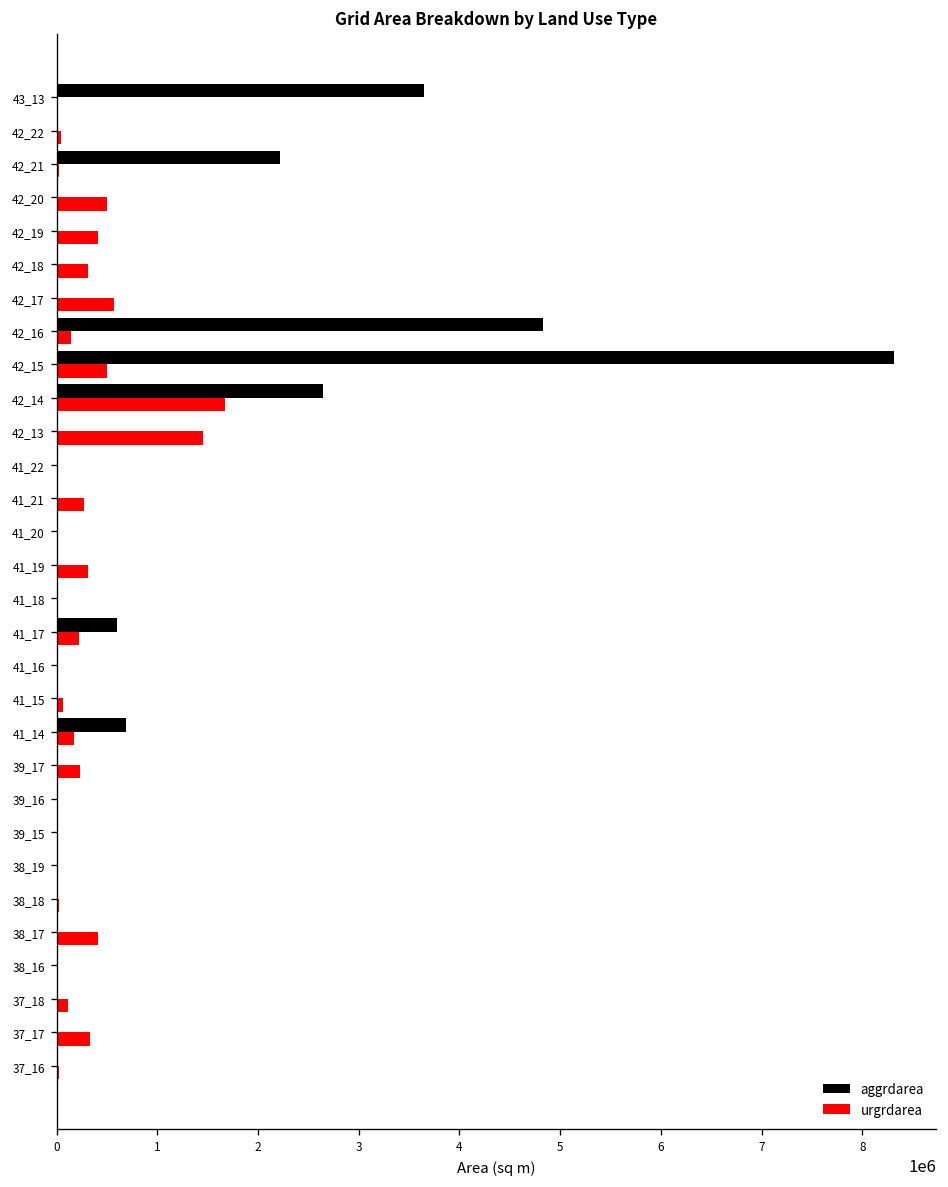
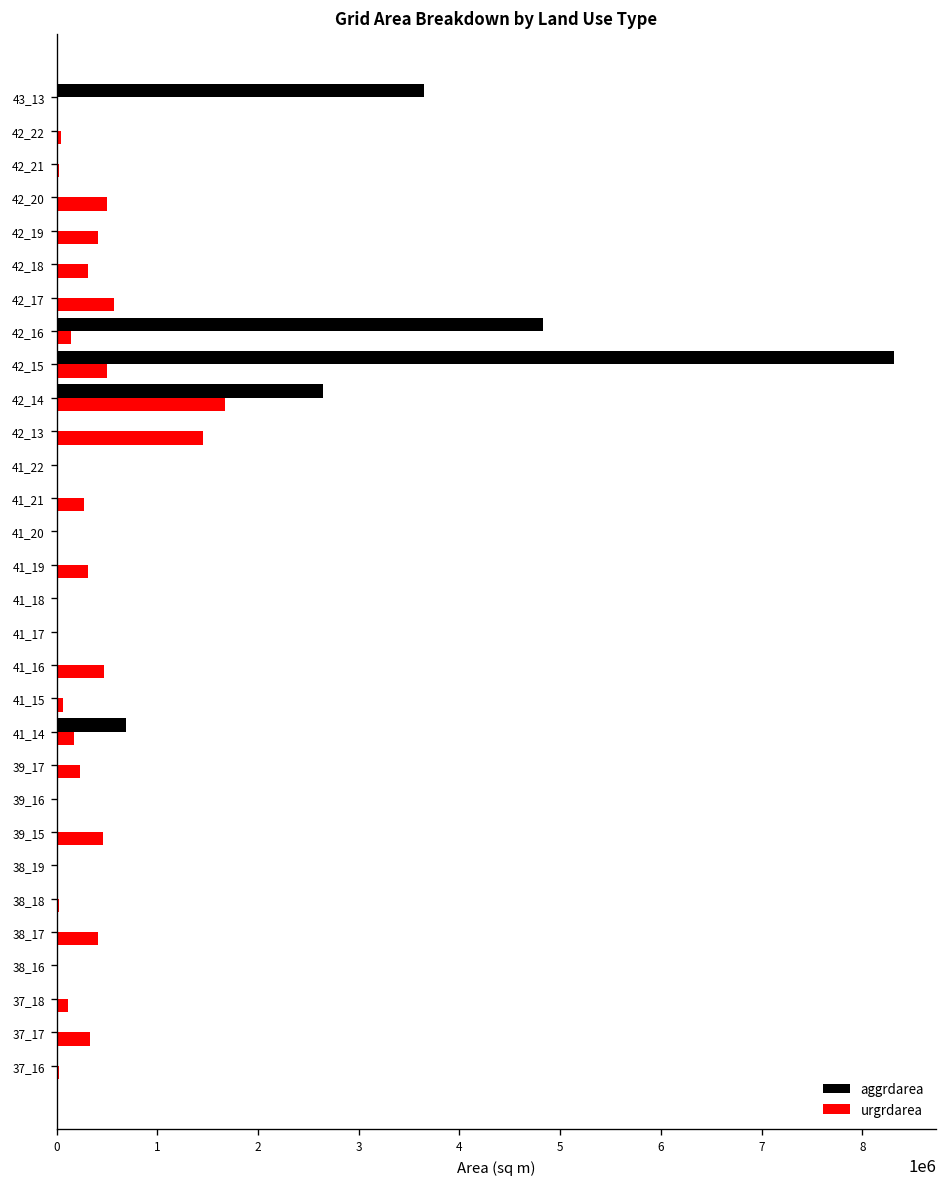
aggrdarea, 42_21: 2200000 -> 0
aggrdarea, 41_17: 600000 -> 0
urgrdarea, 41_17: 200000 -> 0
urgrdarea, 41_16: 0 -> 500000
urgrdarea, 39_15: 0 -> 500000
